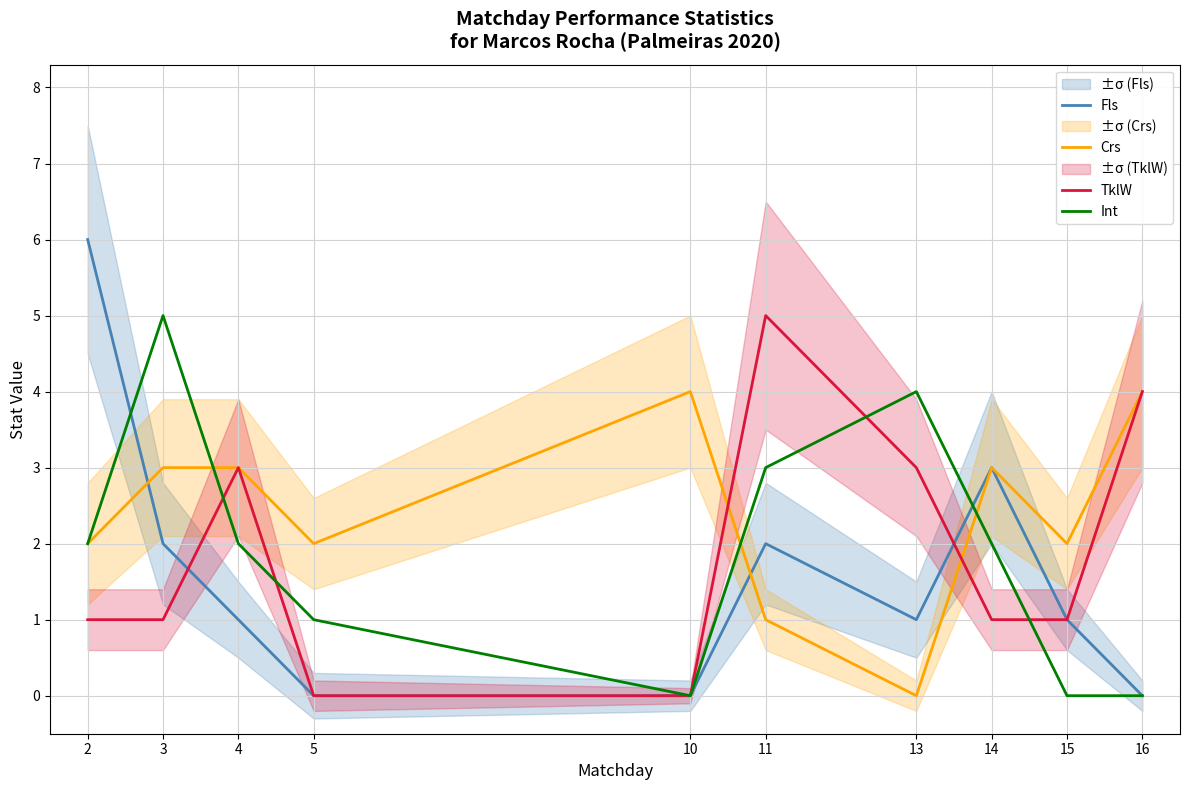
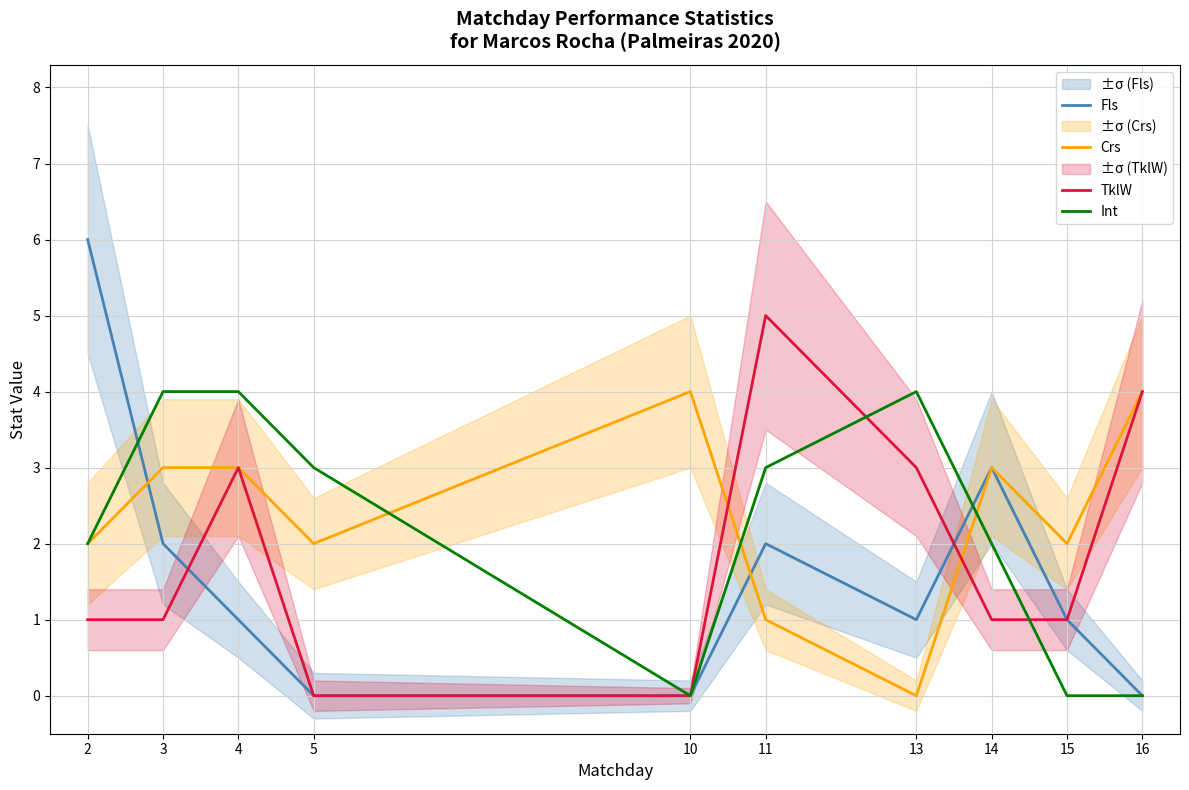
Int, 3: 5 -> 4
Int, 4: 2 -> 4
Int, 5: 1 -> 3
